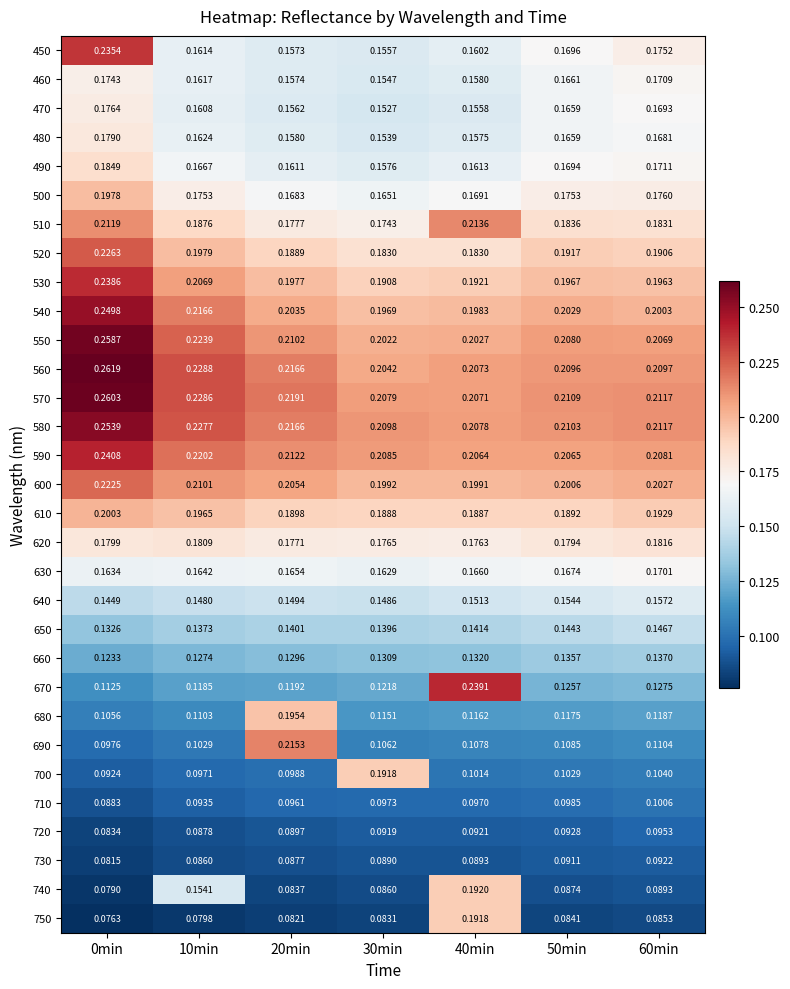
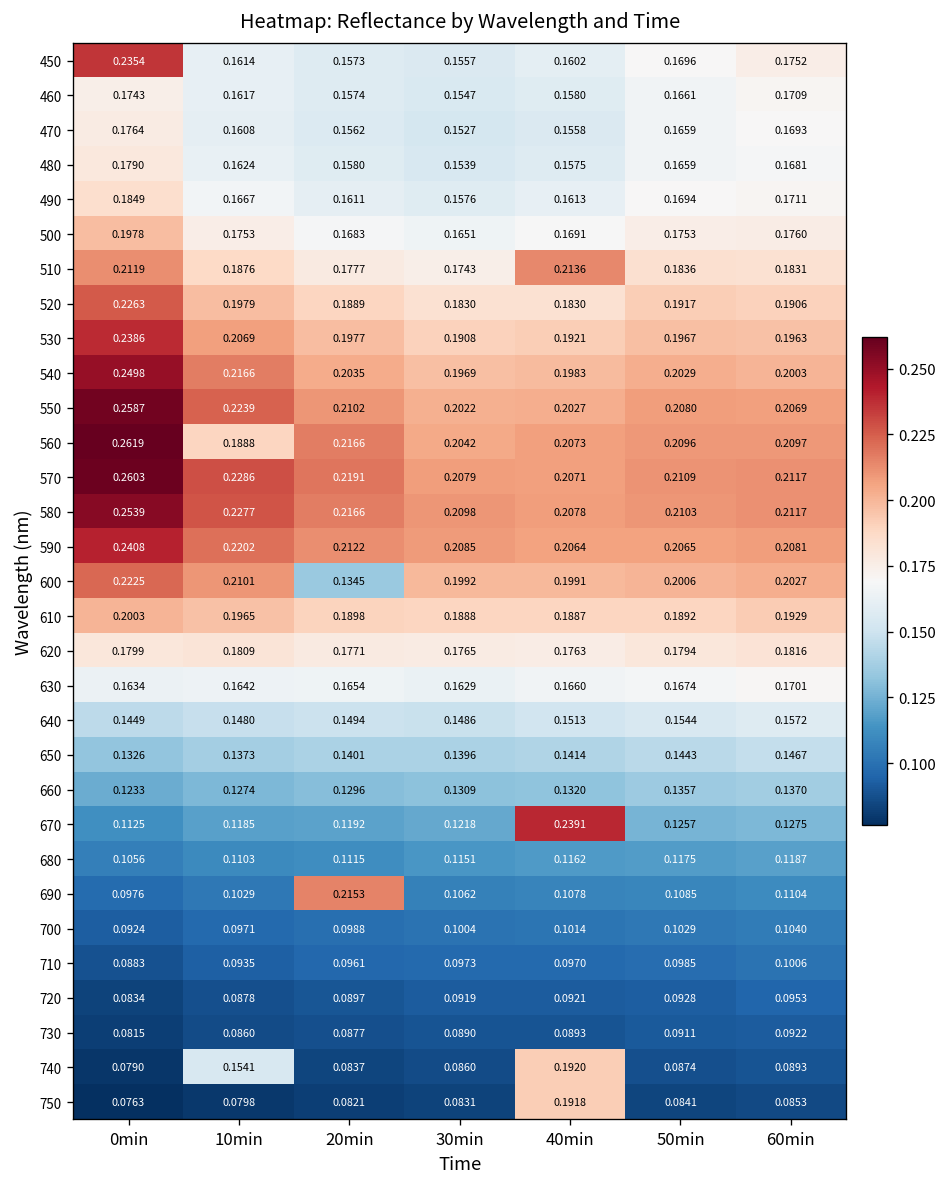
560, 10min: 0.2288 -> 0.1888
600, 20min: 0.2054 -> 0.1345
680, 20min: 0.1954 -> 0.1115
700, 30min: 0.1918 -> 0.1004
